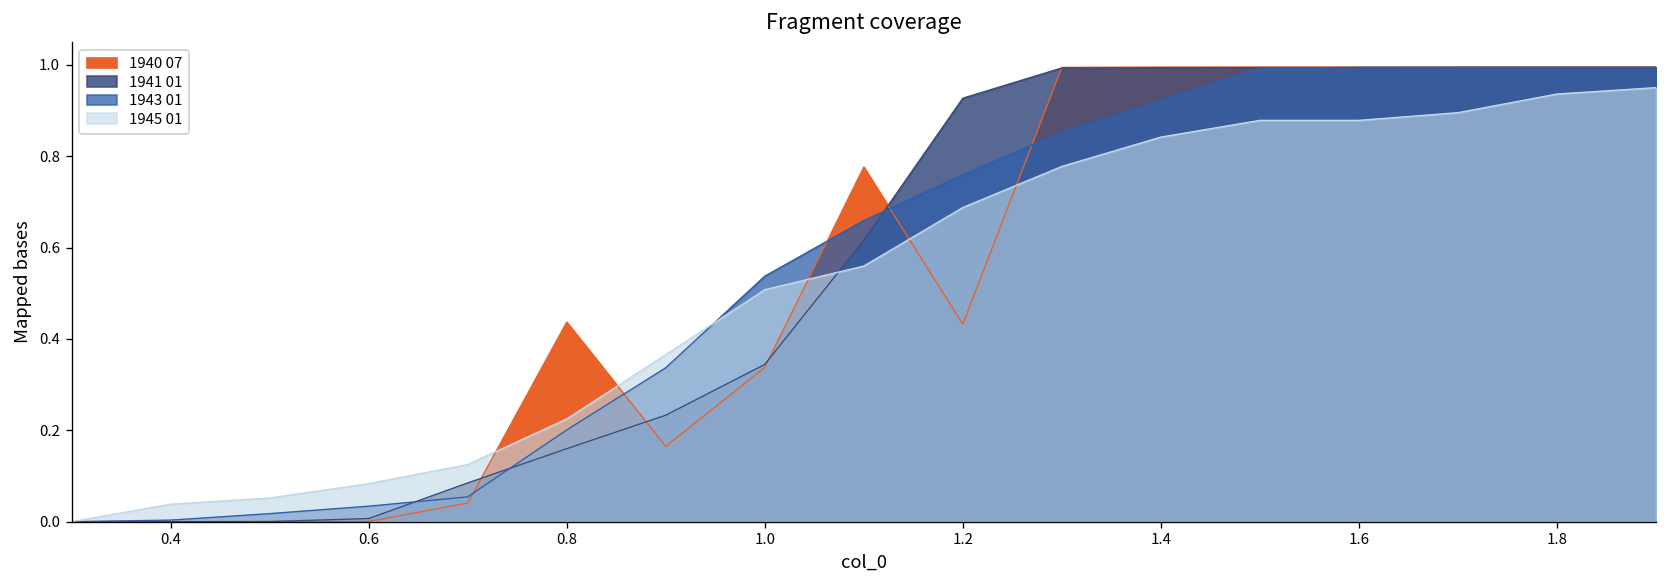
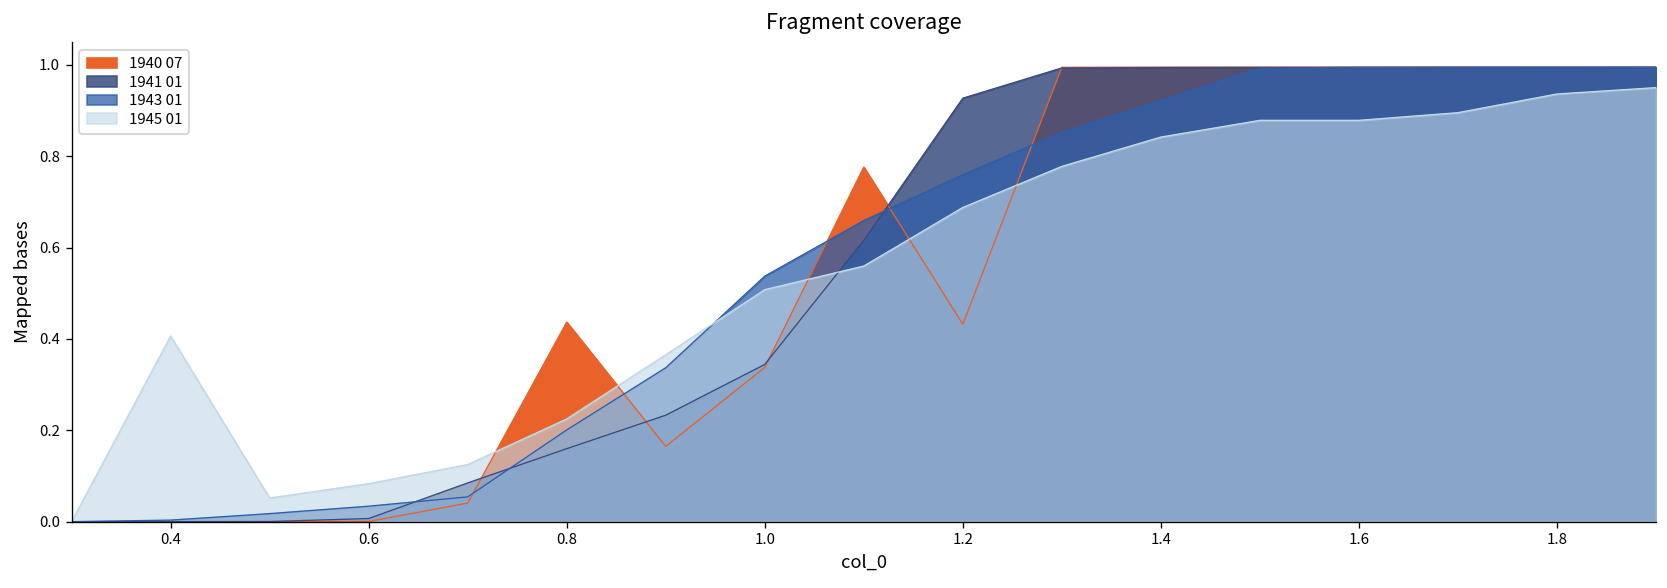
1945 01, 0.4: 0.04 -> 0.41
